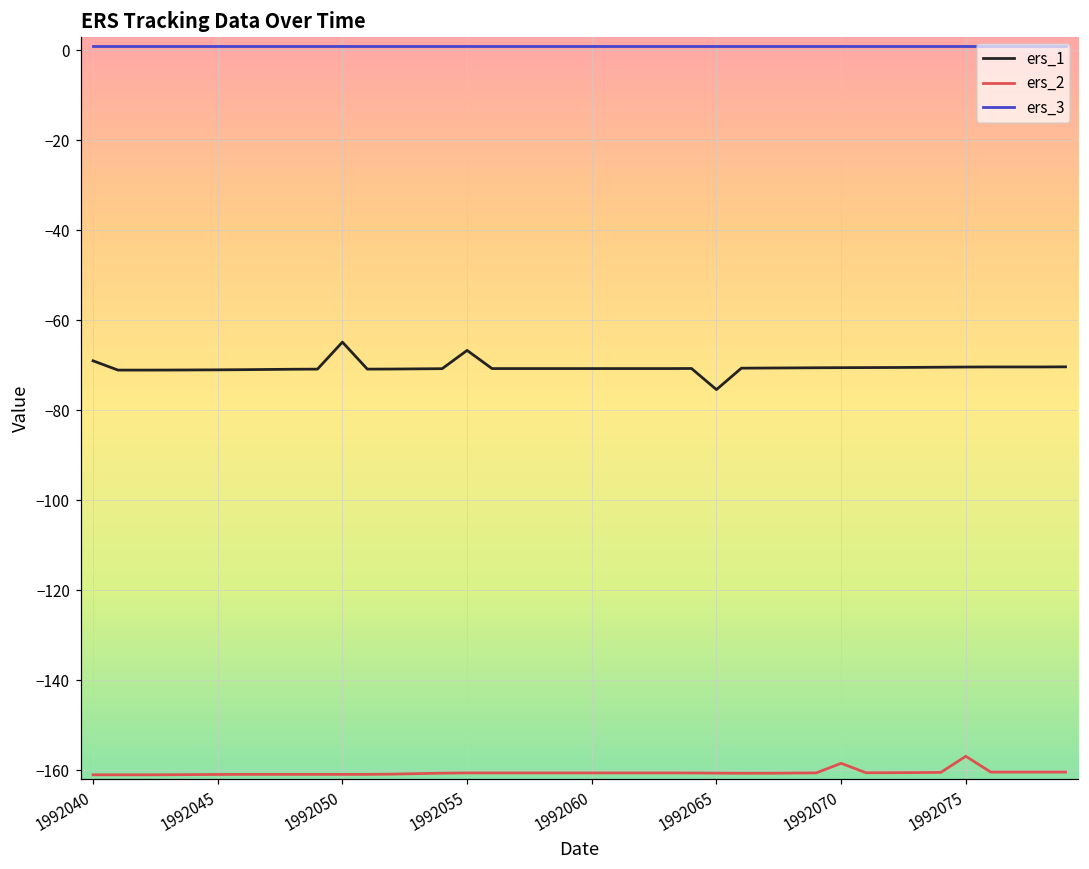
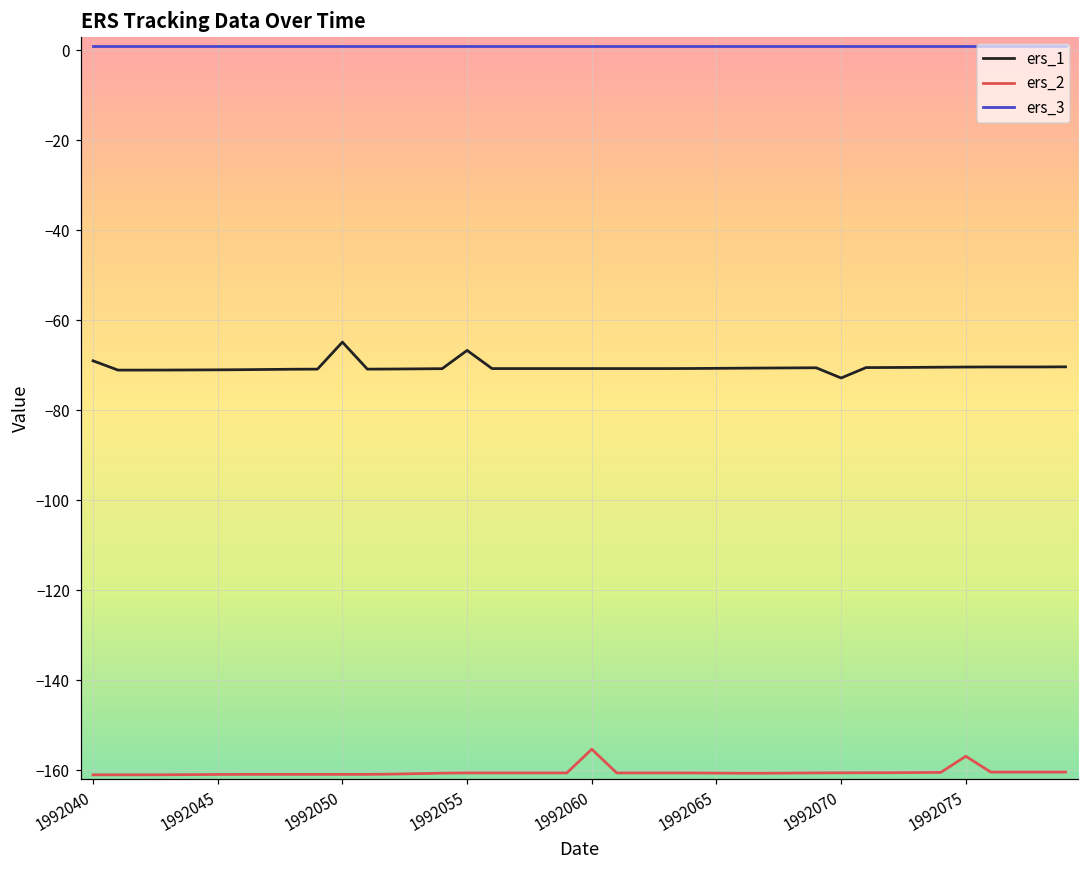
ers_2, 1992060: -161 -> -155
ers_1, 1992065: -75 -> -71
ers_1, 1992070: -71 -> -73
ers_2, 1992070: -158 -> -161
